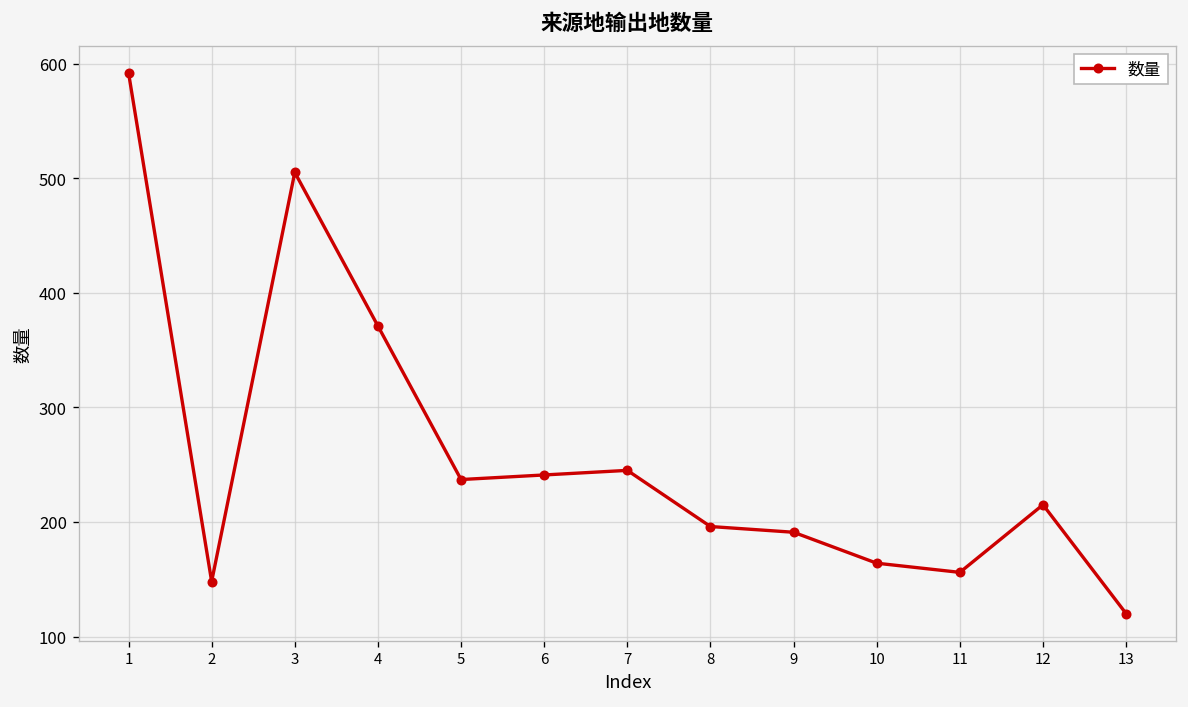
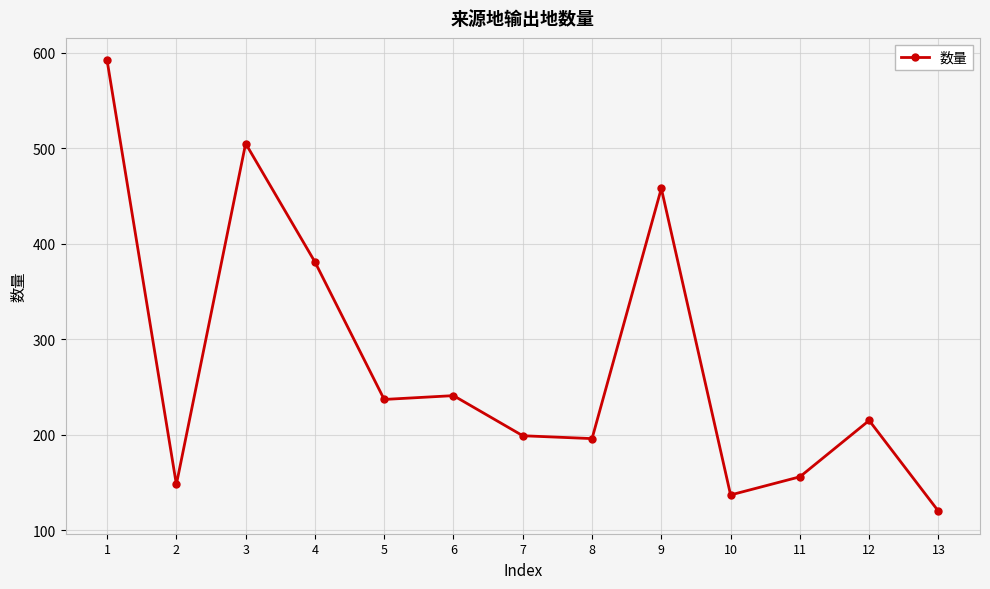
4: 370 -> 380
7: 250 -> 200
9: 190 -> 460
10: 160 -> 140
